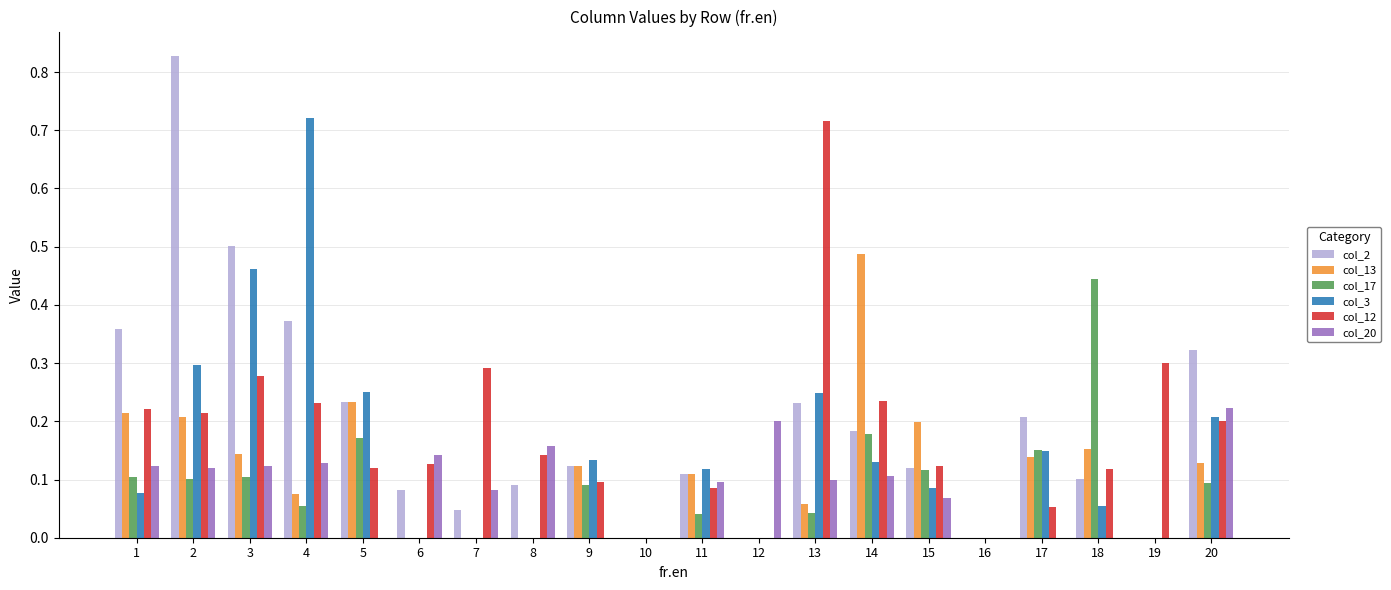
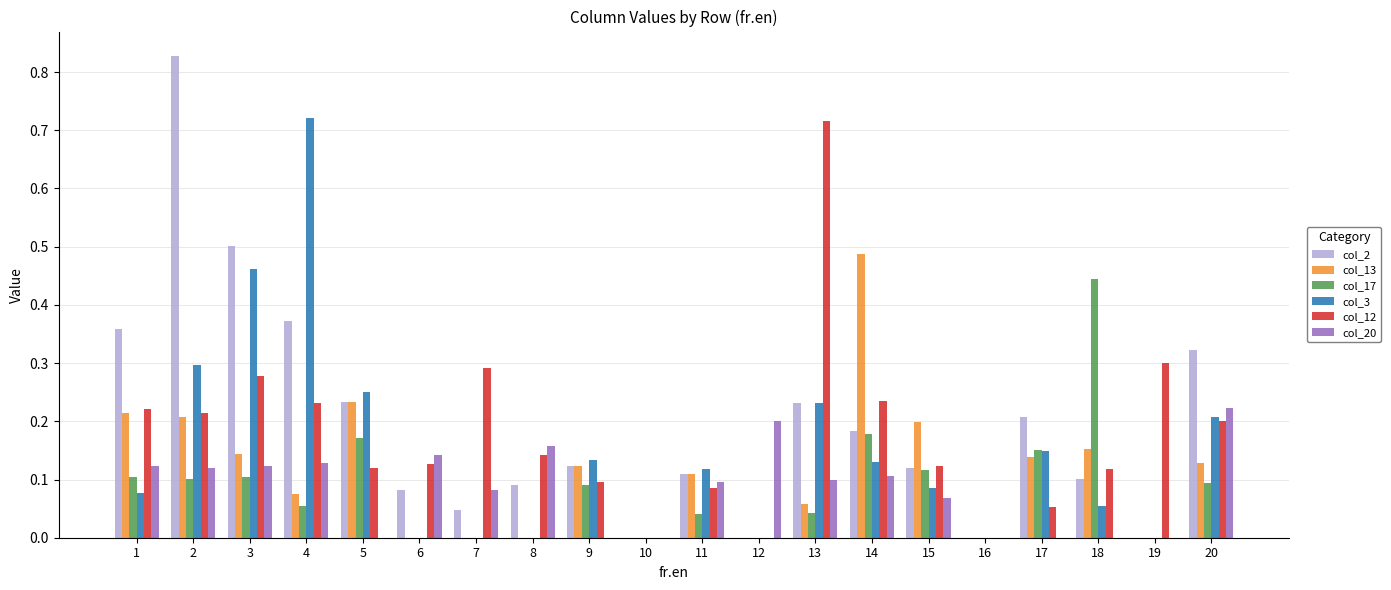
col_3, 13: 0.25 -> 0.23
